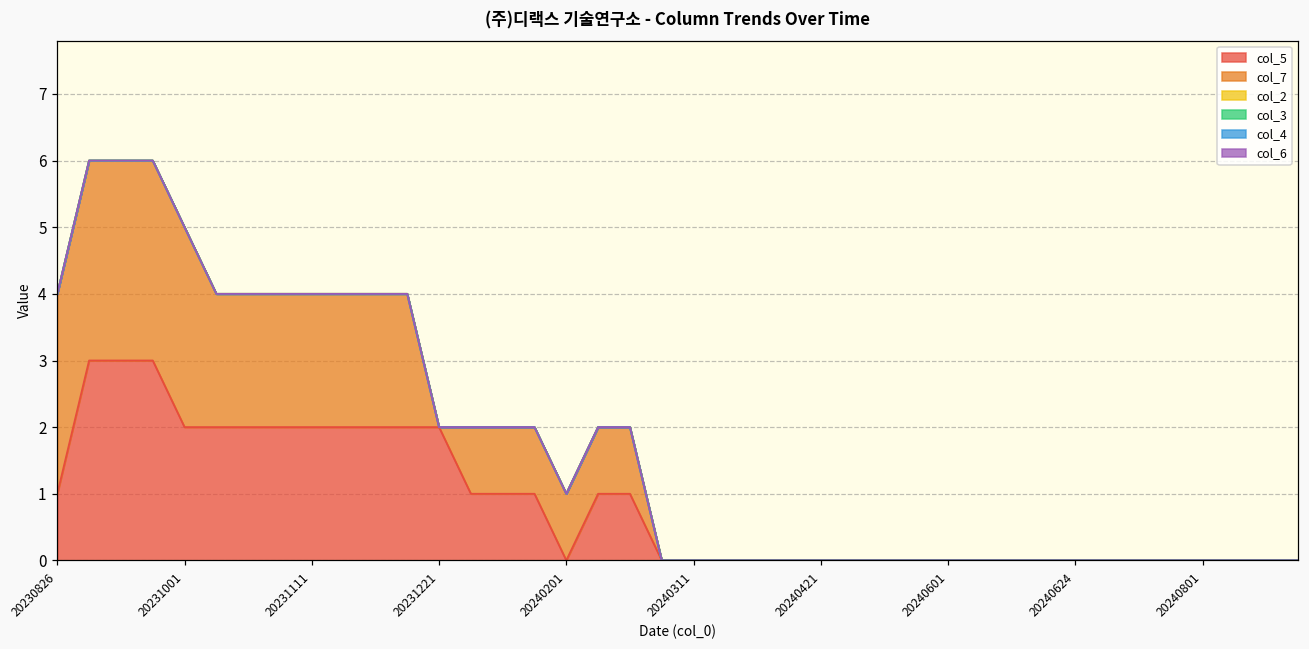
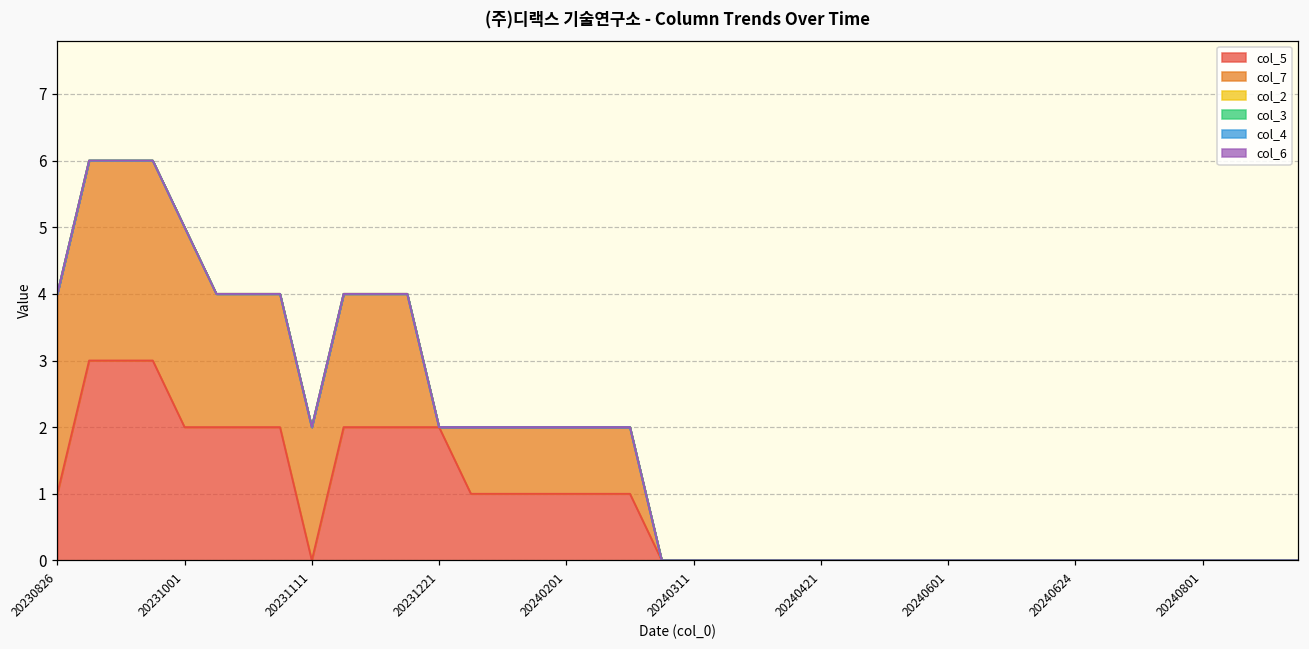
col_5, 20231111: 2 -> 0
col_5, 20240201: 0 -> 1
